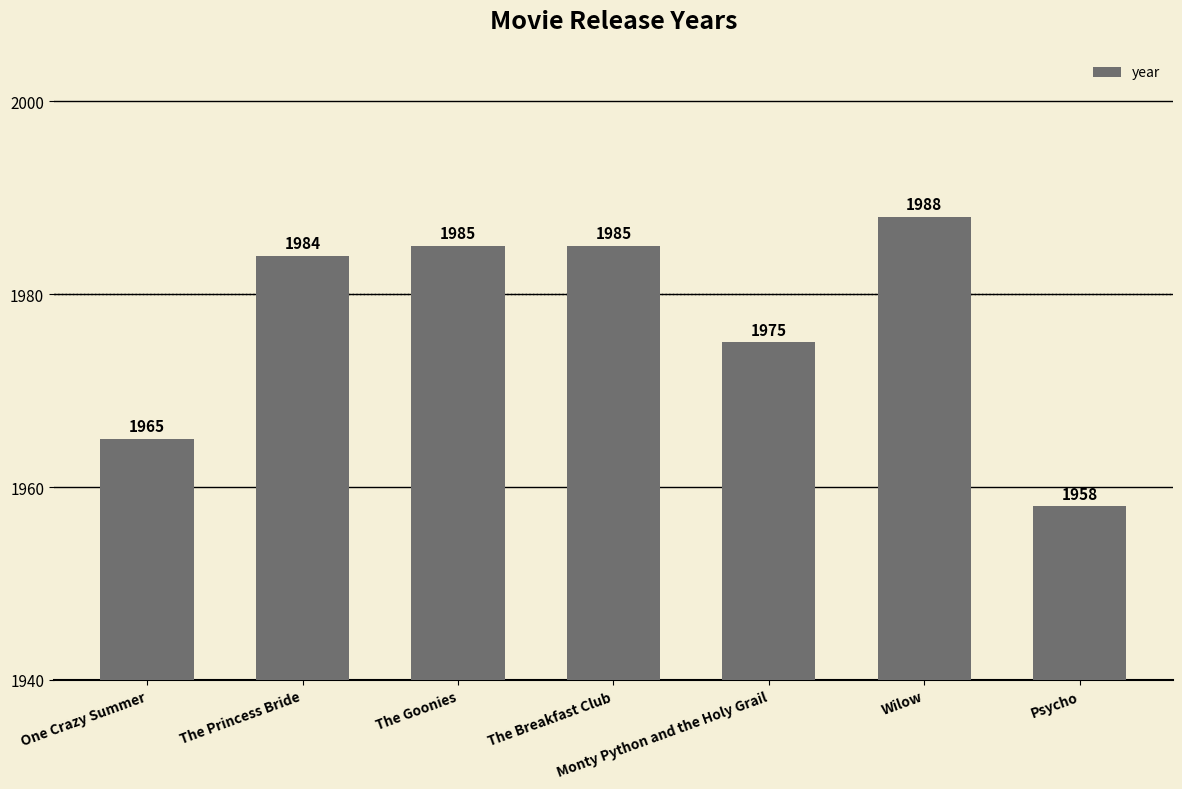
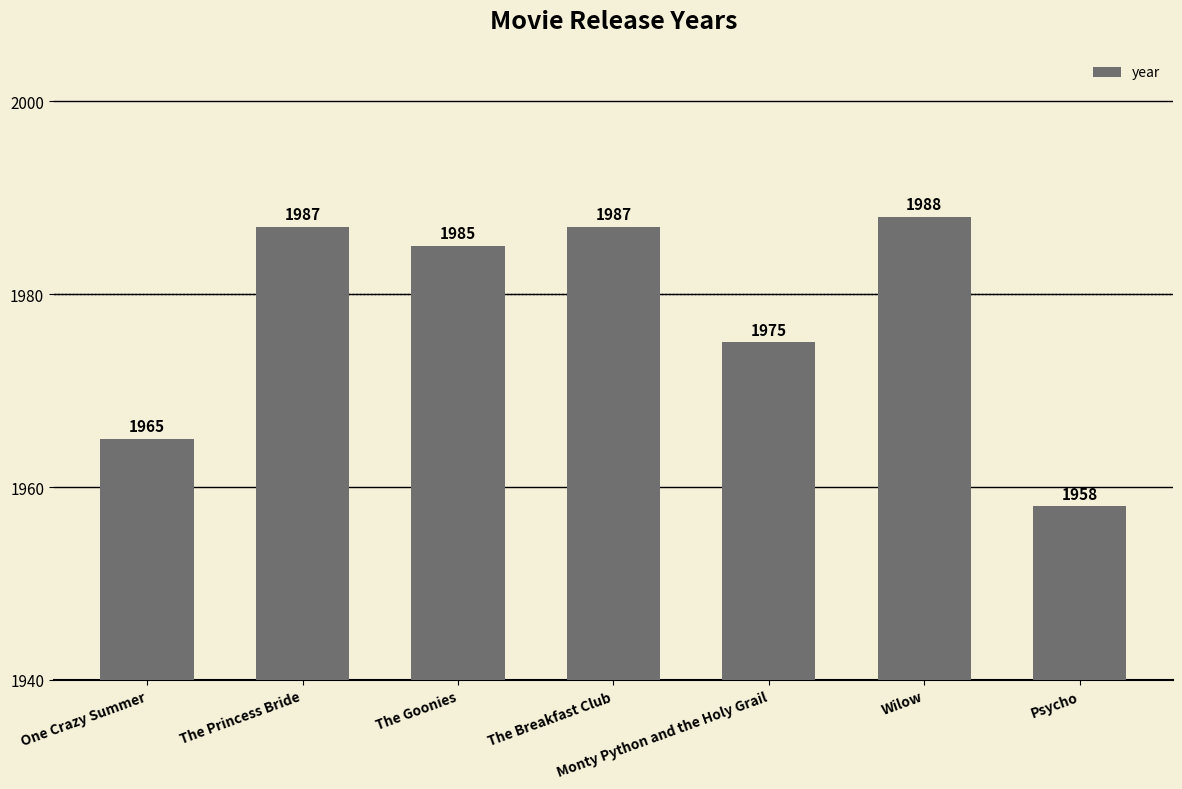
The Princess Bride: 1984 -> 1987
The Breakfast Club: 1985 -> 1987
